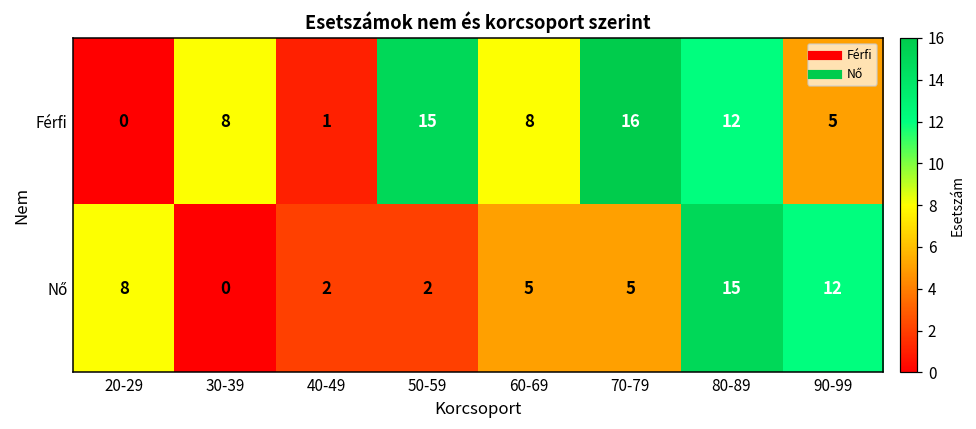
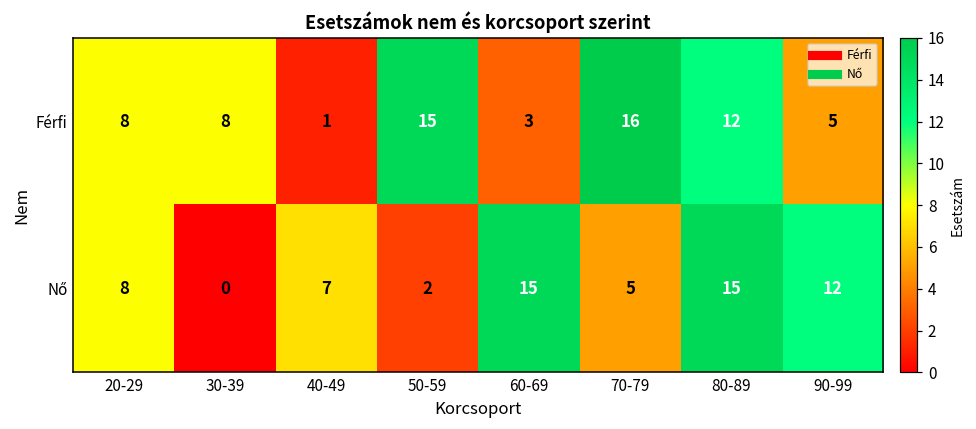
Férfi, 20-29: 0 -> 8
Férfi, 60-69: 8 -> 3
Nő, 40-49: 2 -> 7
Nő, 60-69: 5 -> 15
